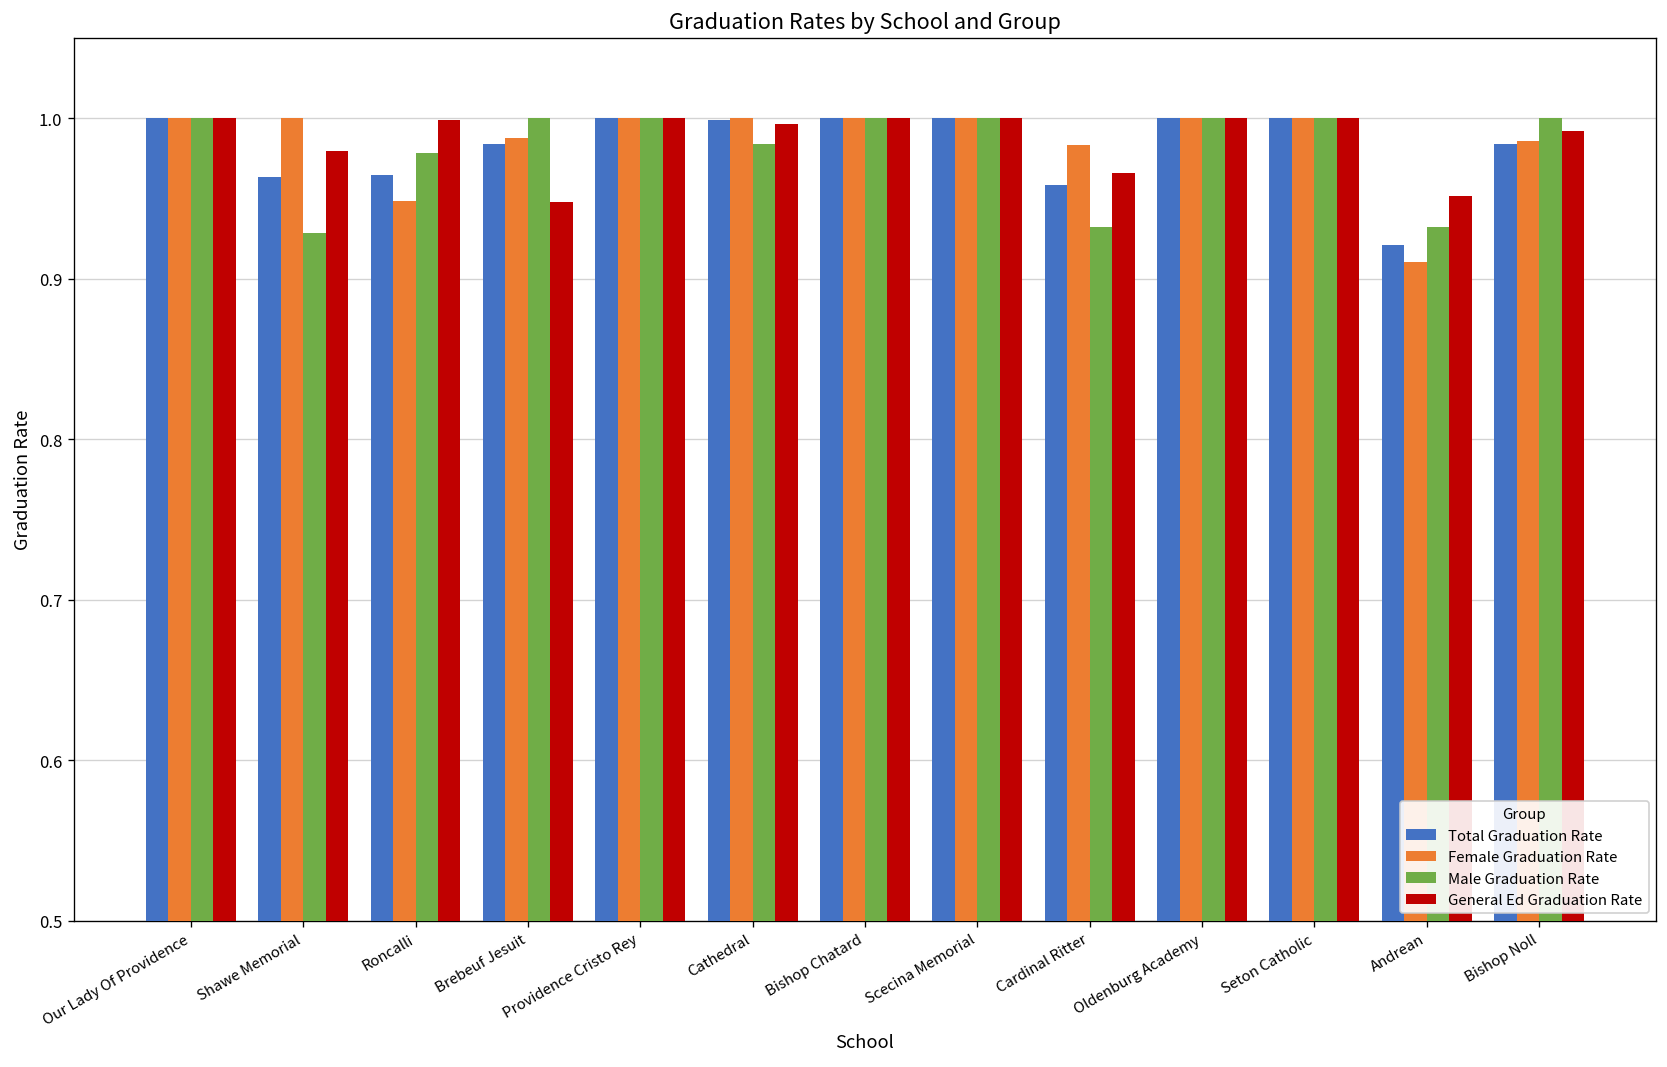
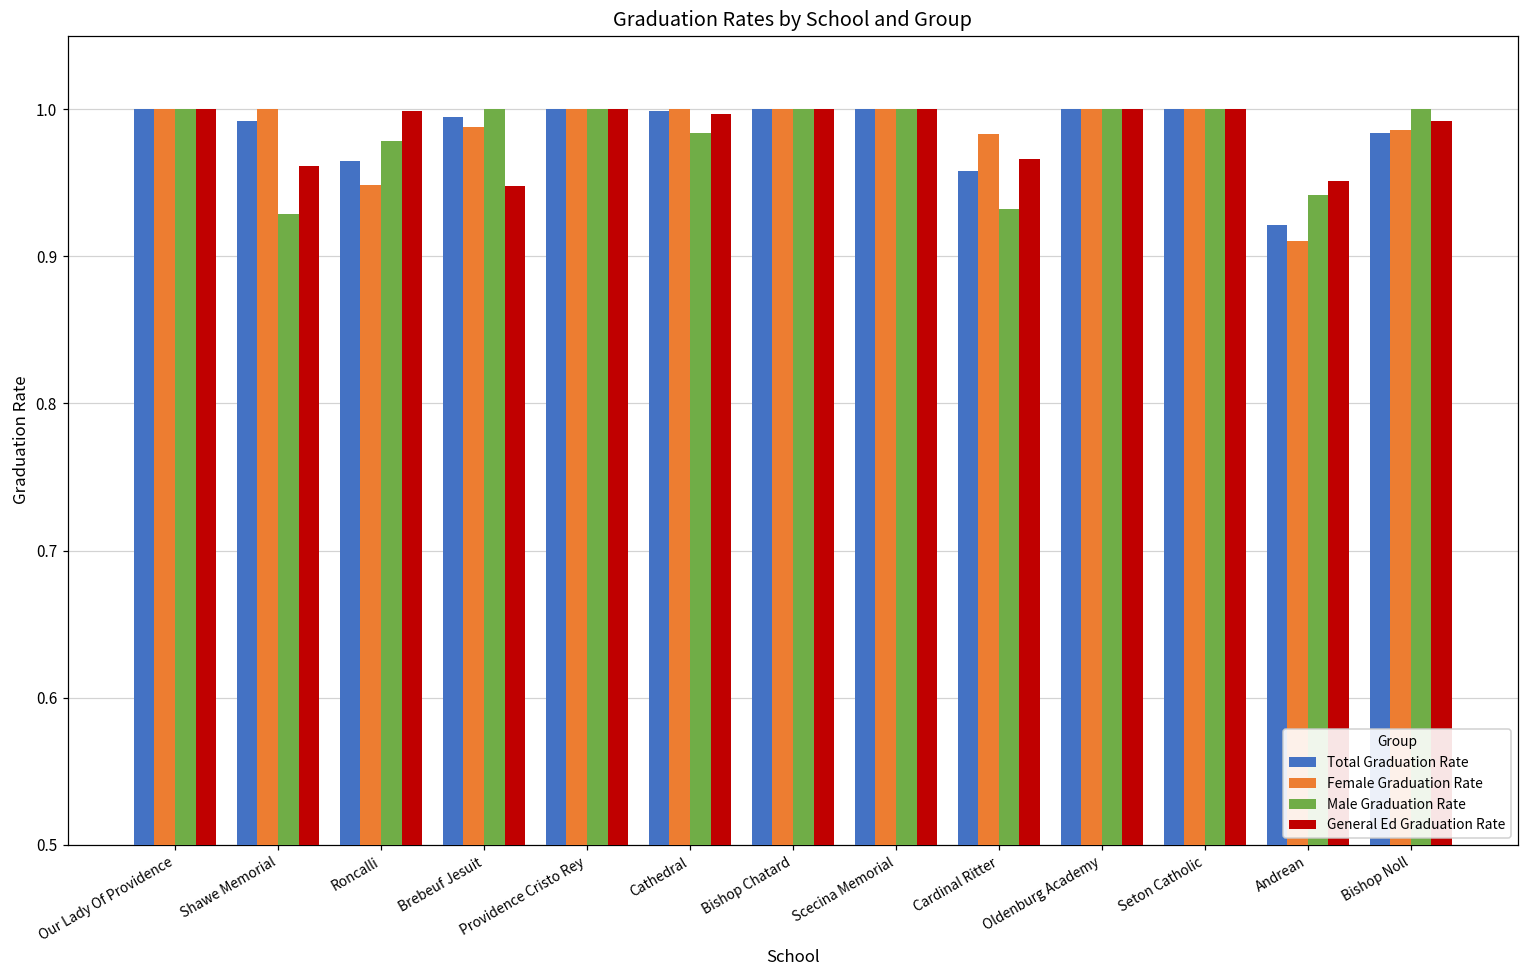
Total Graduation Rate, Shawe Memorial: 0.963 -> 0.992
General Ed Graduation Rate, Shawe Memorial: 0.980 -> 0.962
Total Graduation Rate, Brebeuf Jesuit: 0.984 -> 0.994
Male Graduation Rate, Andrean: 0.932 -> 0.942
